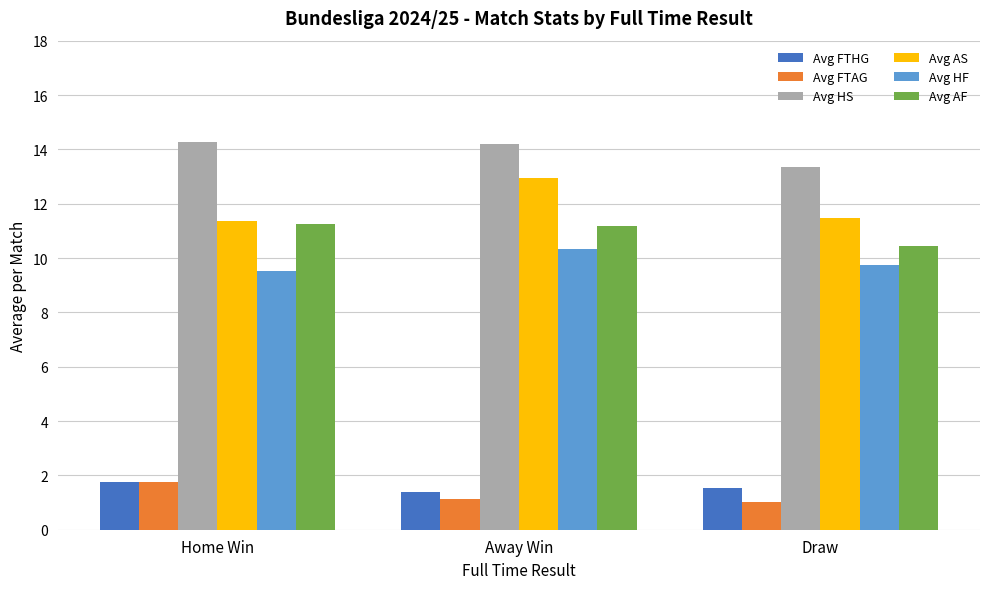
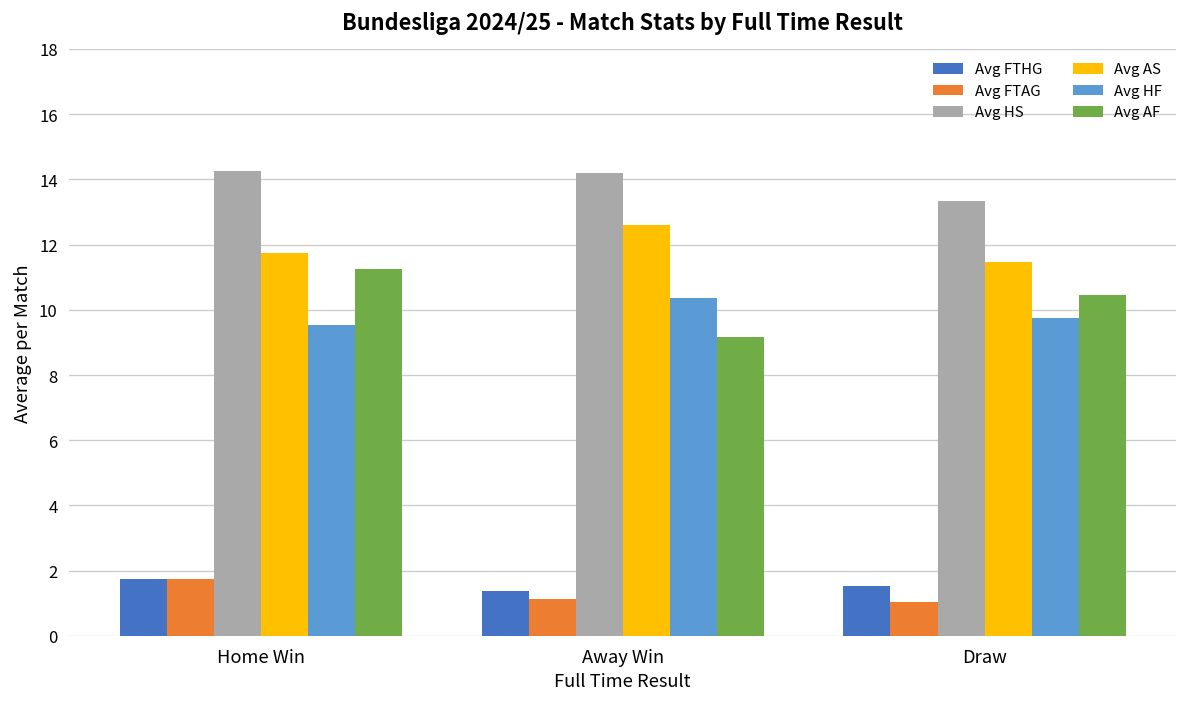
Avg AS, Home Win: 11.4 -> 11.7
Avg AS, Away Win: 12.9 -> 12.6
Avg AF, Away Win: 11.2 -> 9.2
